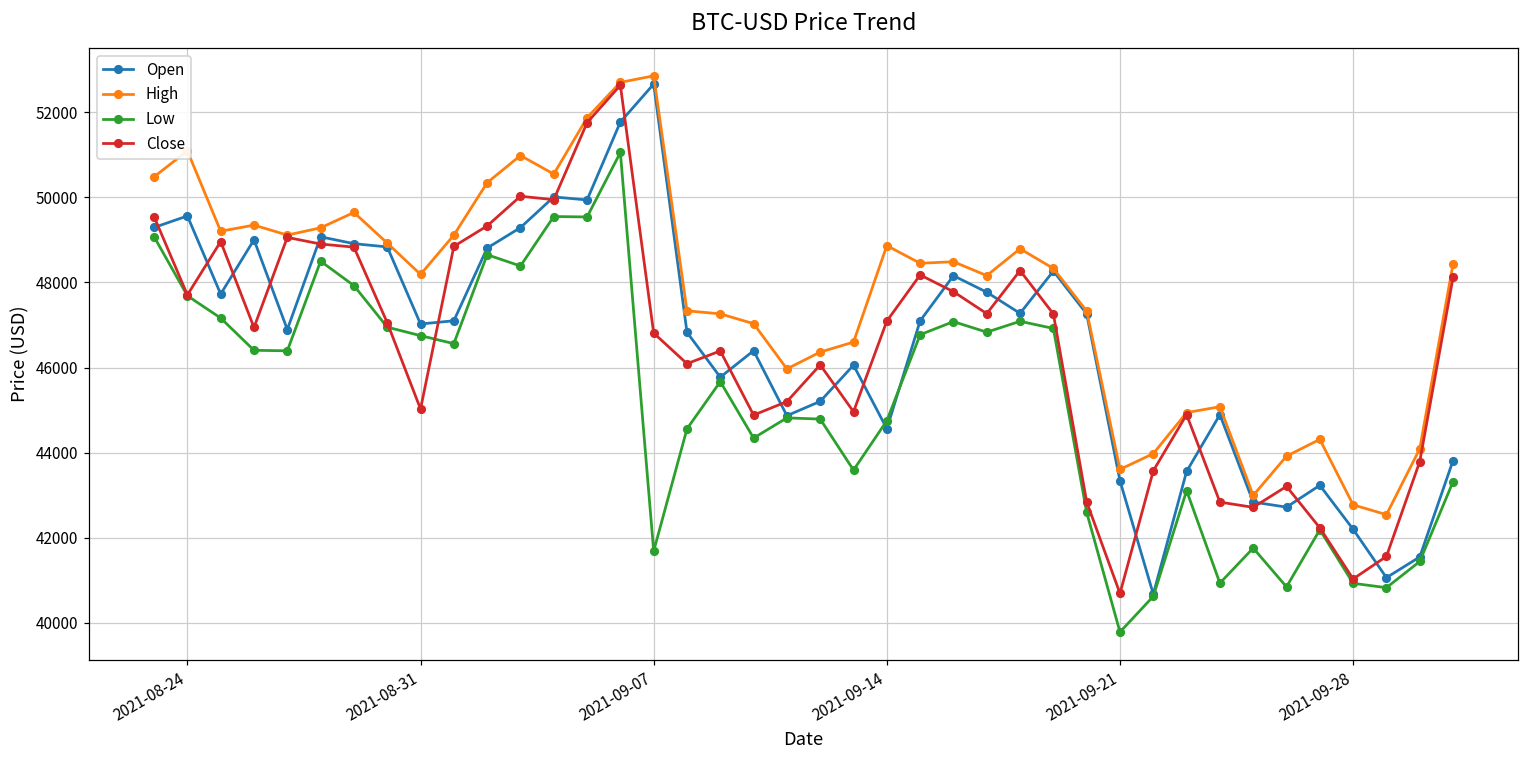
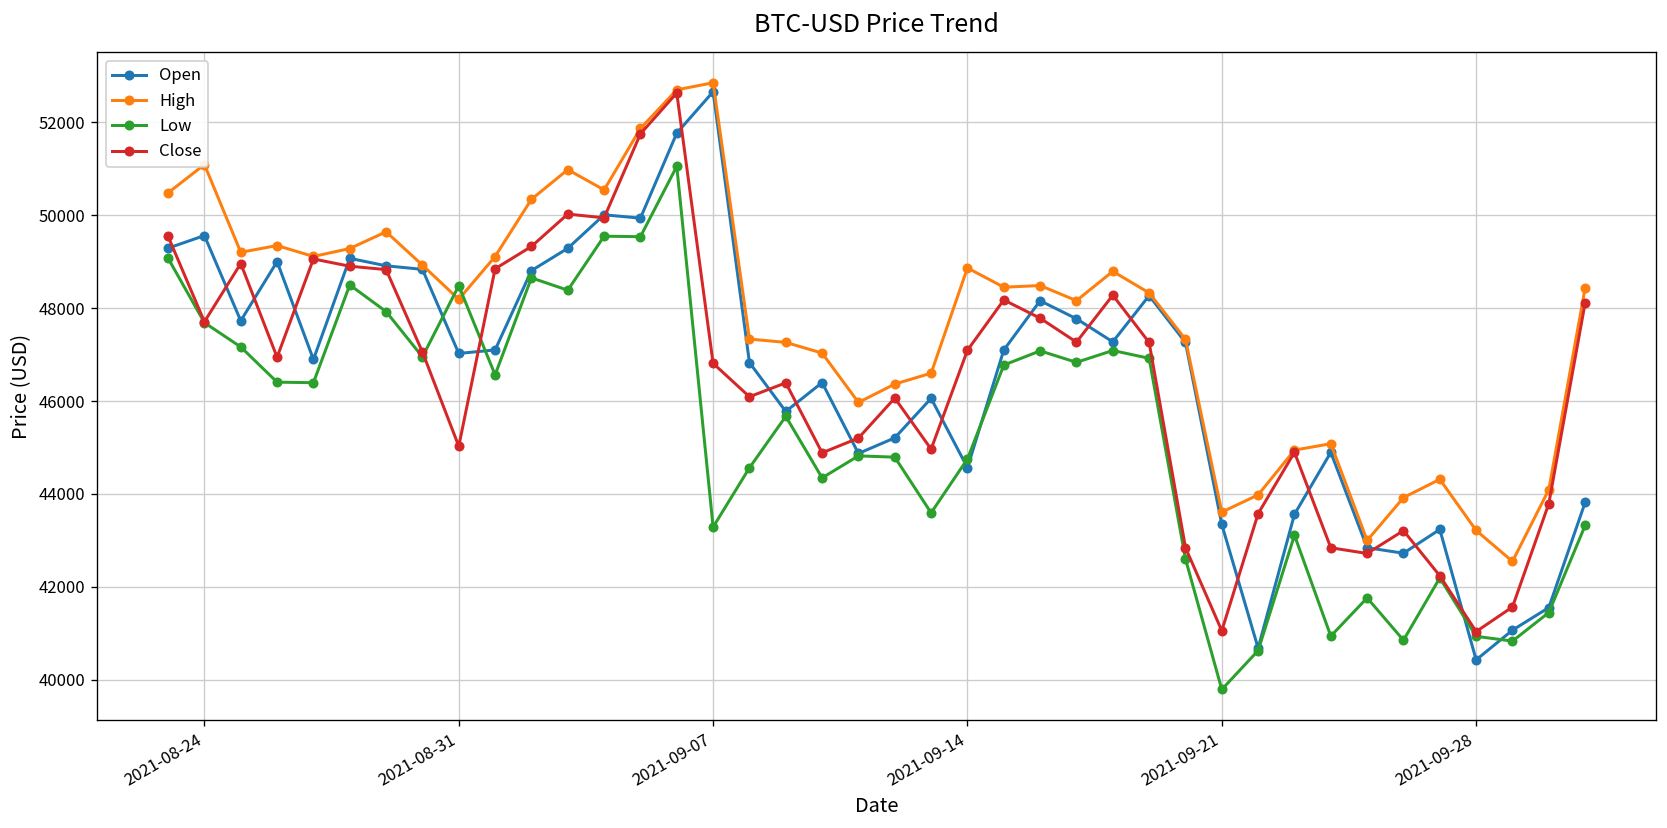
Low, 2021-08-31: 46800 -> 48500
Low, 2021-09-07: 41700 -> 43300
Close, 2021-09-21: 40700 -> 41100
Open, 2021-09-28: 42200 -> 40400
High, 2021-09-28: 42800 -> 43200
